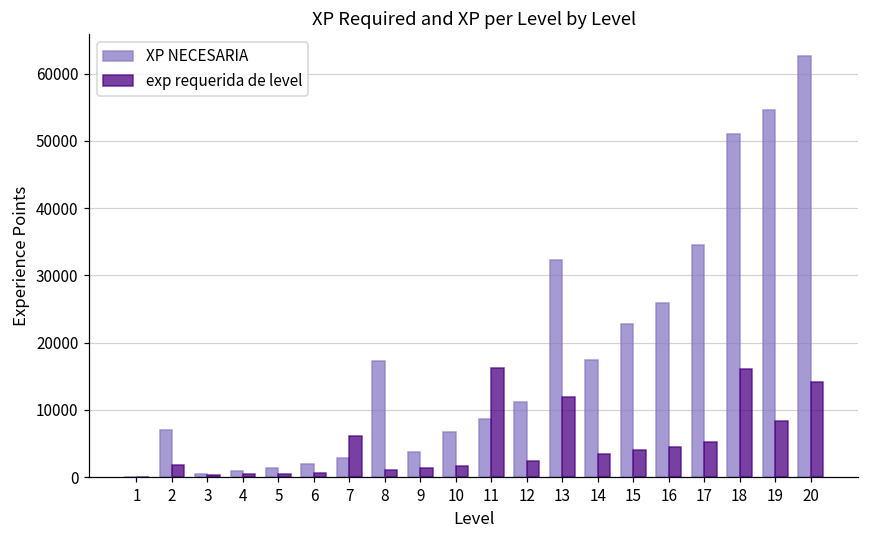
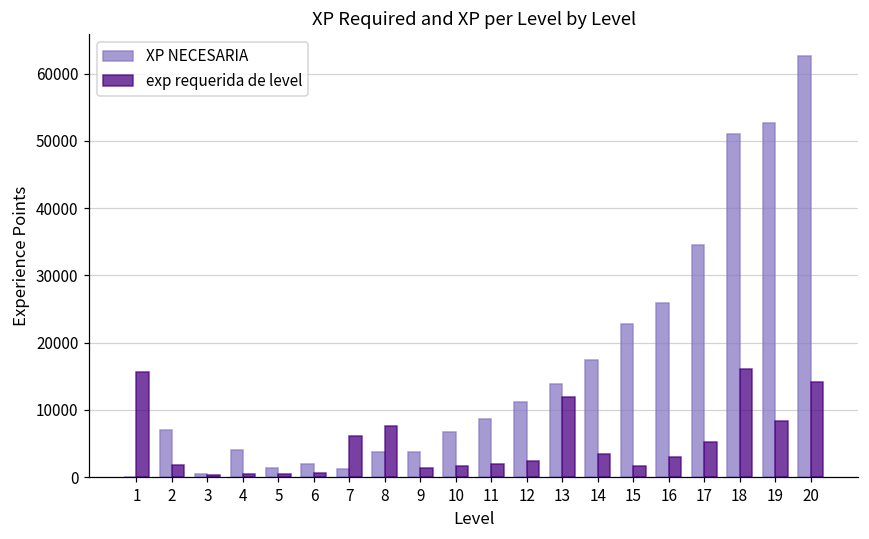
exp requerida de level, 1: 0 -> 16000
XP NECESARIA, 4: 1000 -> 4000
XP NECESARIA, 7: 3000 -> 1000
XP NECESARIA, 8: 17000 -> 4000
exp requerida de level, 8: 1000 -> 8000
exp requerida de level, 11: 16000 -> 2000
XP NECESARIA, 13: 32000 -> 14000
exp requerida de level, 15: 4000 -> 2000
exp requerida de level, 16: 5000 -> 3000
XP NECESARIA, 19: 55000 -> 53000
